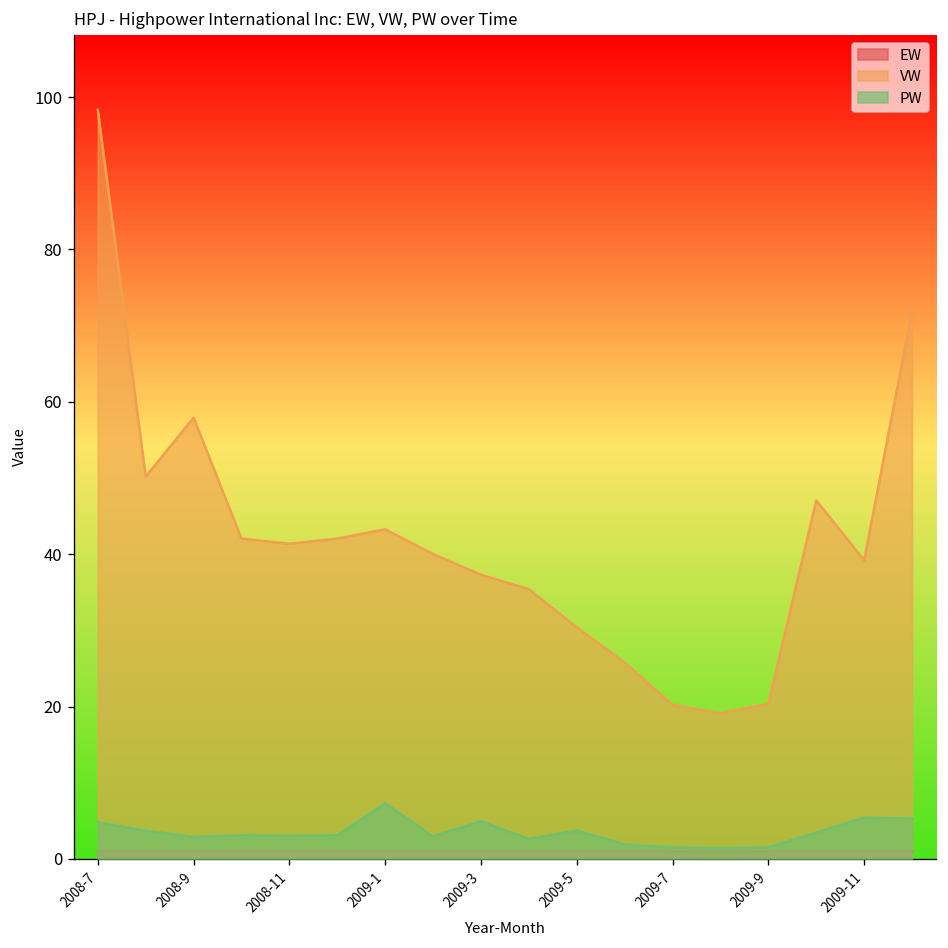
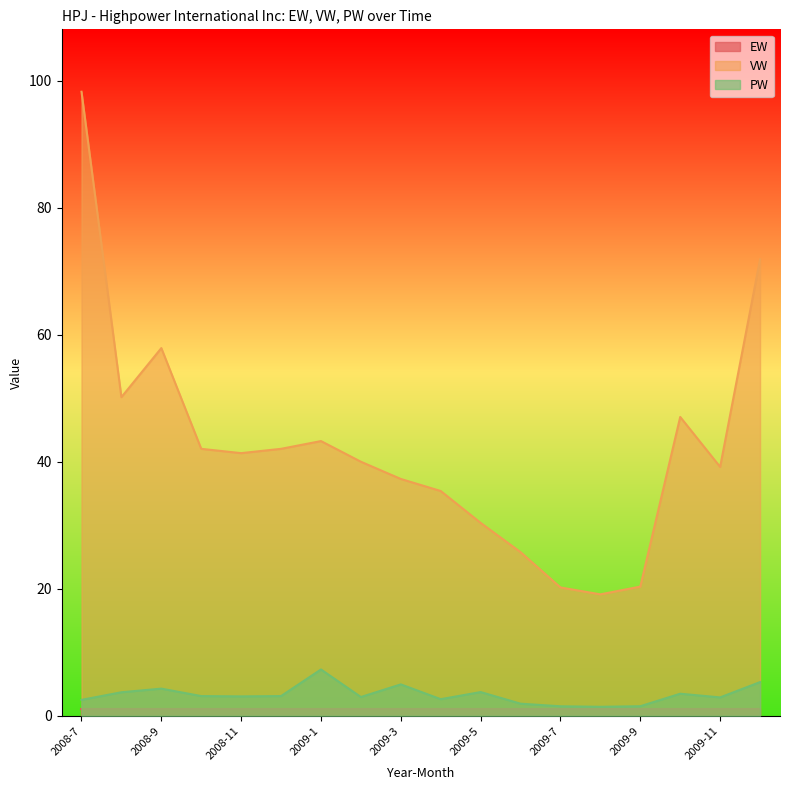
PW, 2008-7: 5 -> 3
PW, 2008-9: 3 -> 4
PW, 2009-11: 5 -> 3
